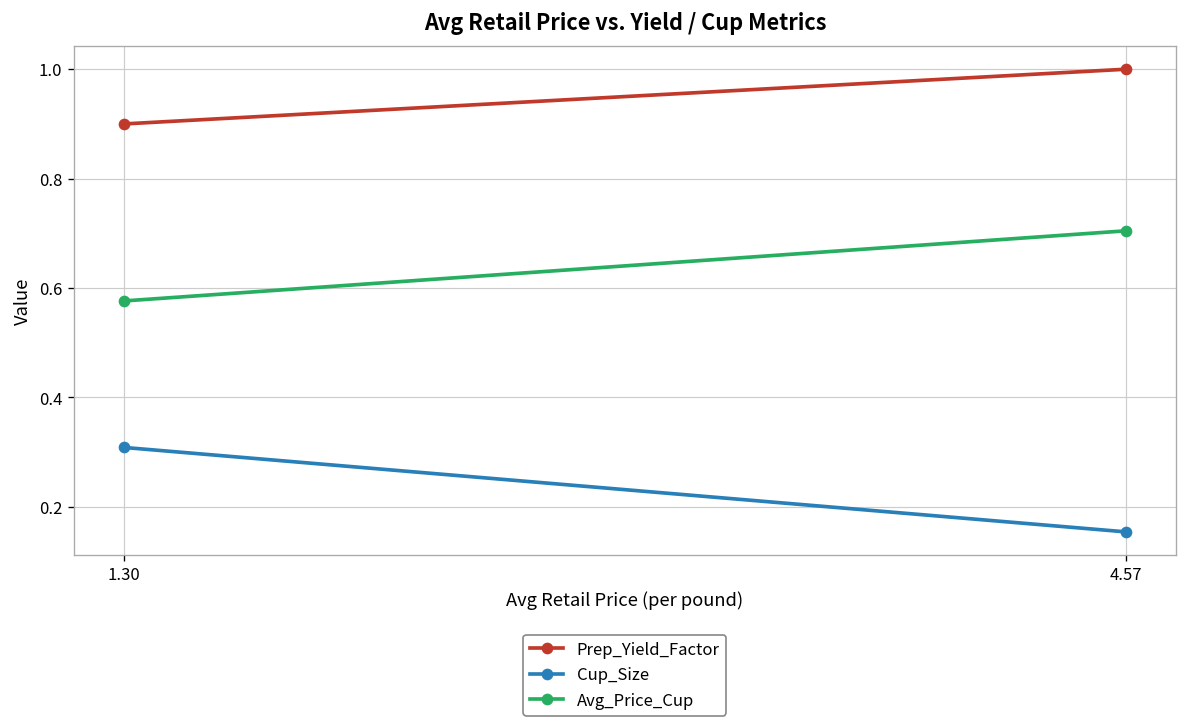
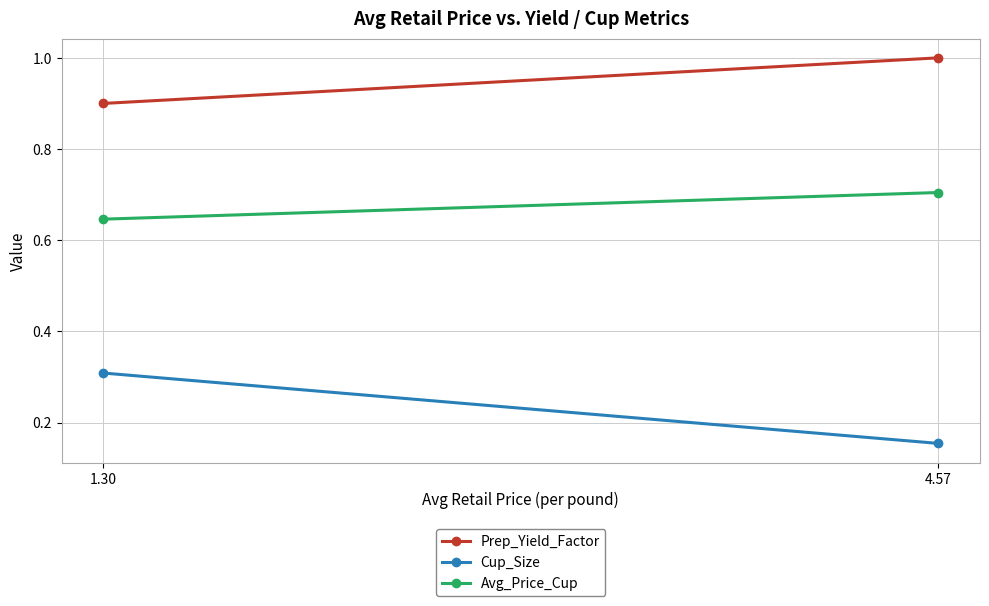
Avg_Price_Cup, 1.30: 0.58 -> 0.65
